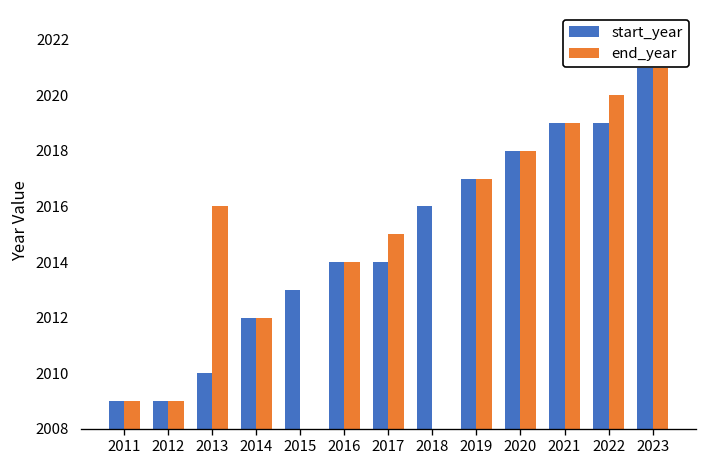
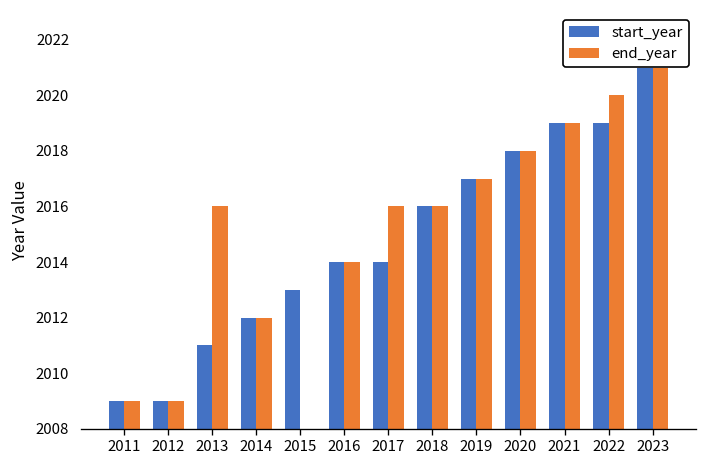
start_year, 2013: 2010 -> 2011
end_year, 2017: 2015 -> 2016
end_year, 2018: 2008 -> 2016
